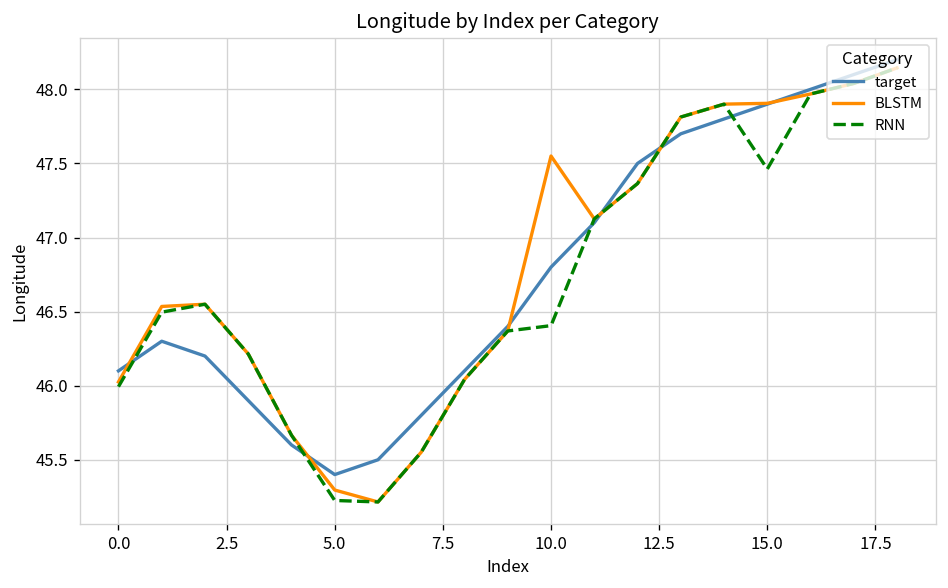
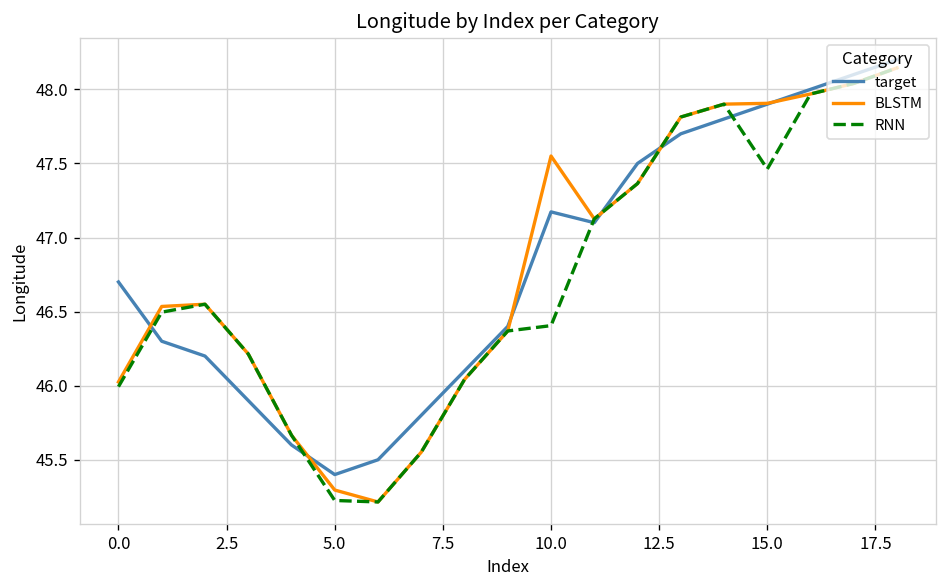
target, 0.0: 46.1 -> 46.7
target, 10.0: 46.80 -> 47.17
